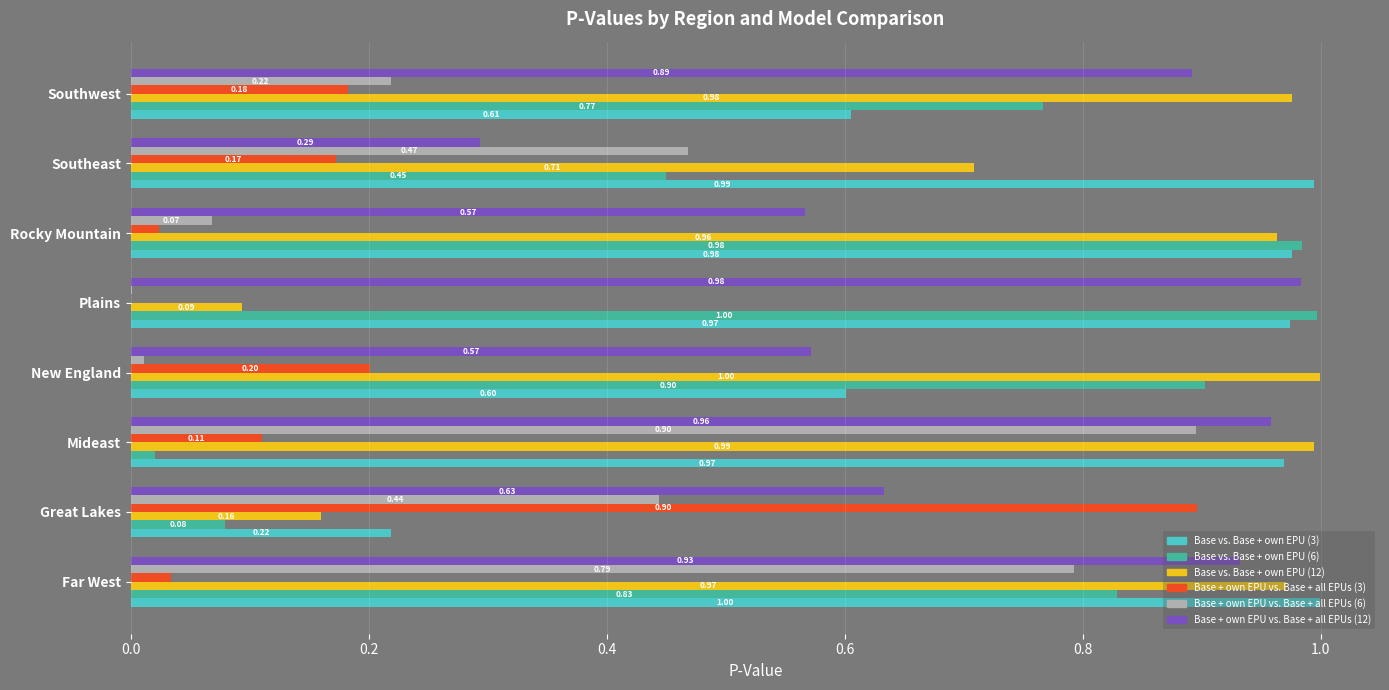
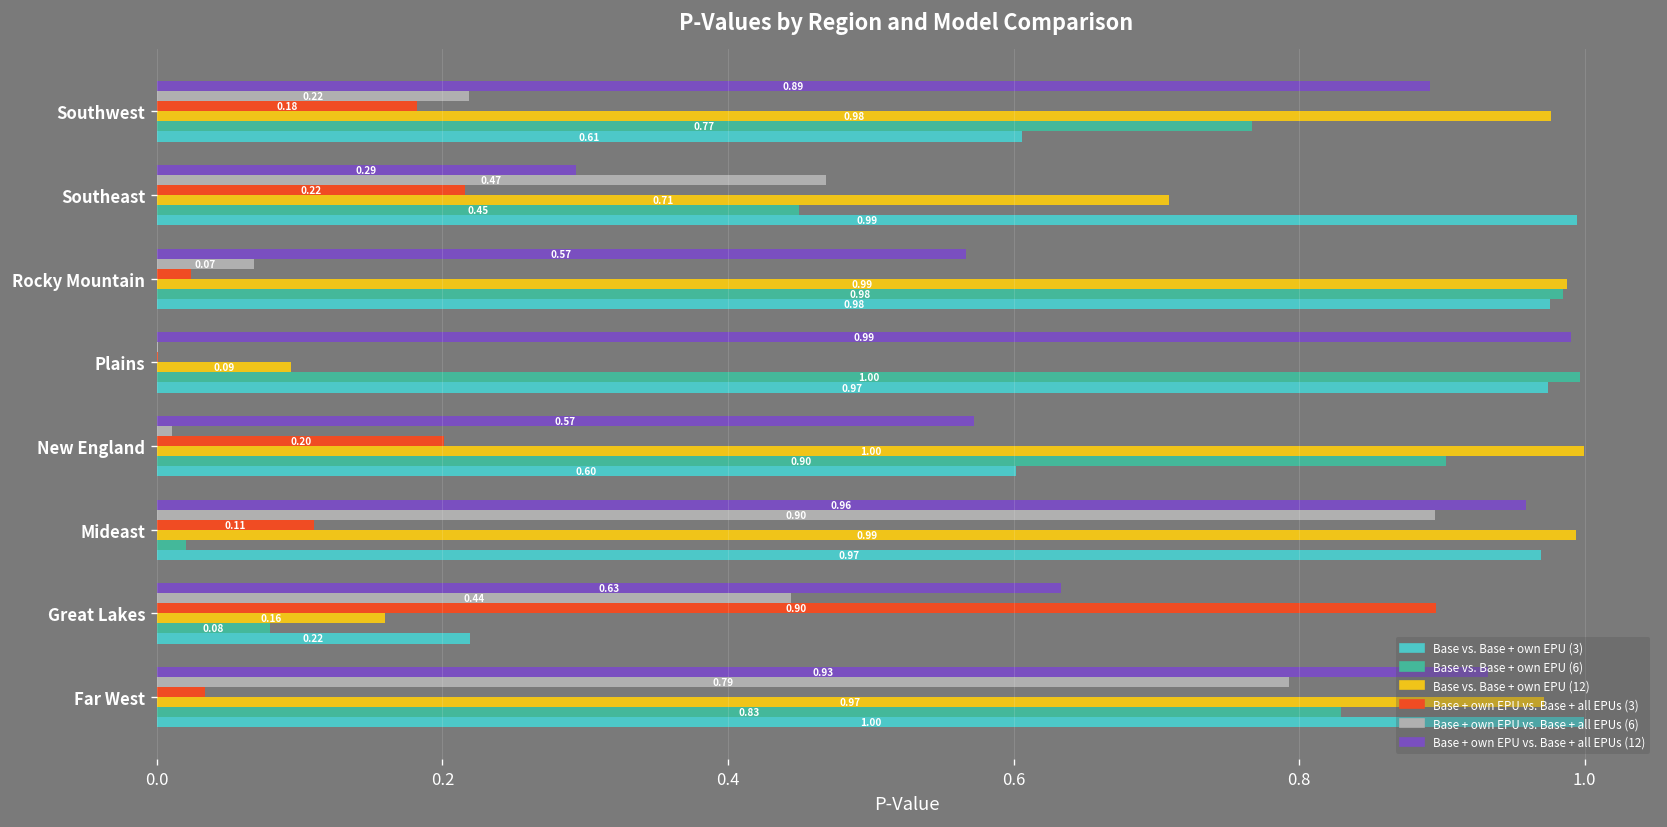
Base + own EPU vs. Base + all EPUs (3), Southeast: 0.17 -> 0.22
Base vs. Base + own EPU (12), Rocky Mountain: 0.96 -> 0.99
Base + own EPU vs. Base + all EPUs (12), Plains: 0.98 -> 0.99
